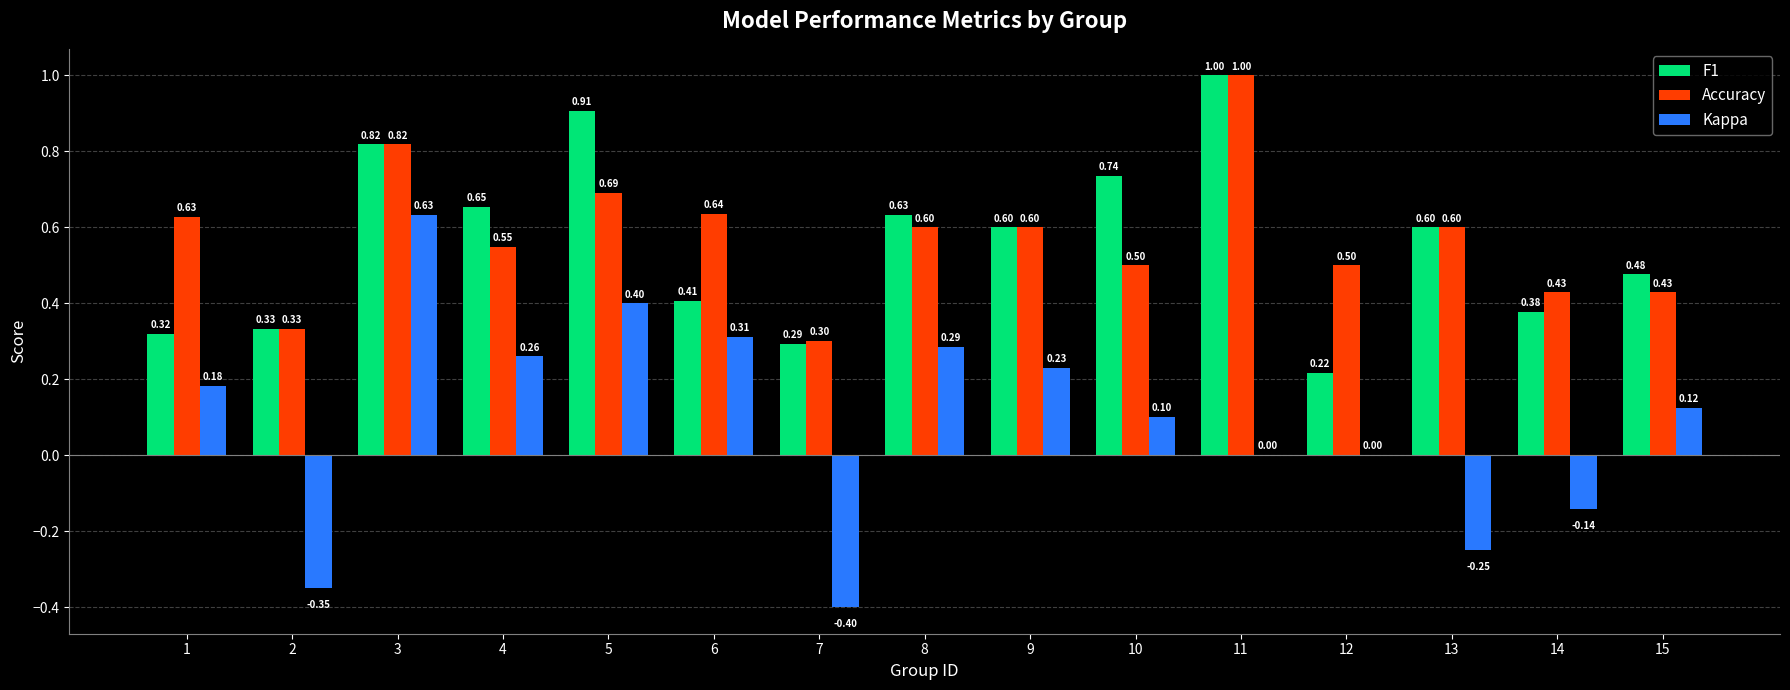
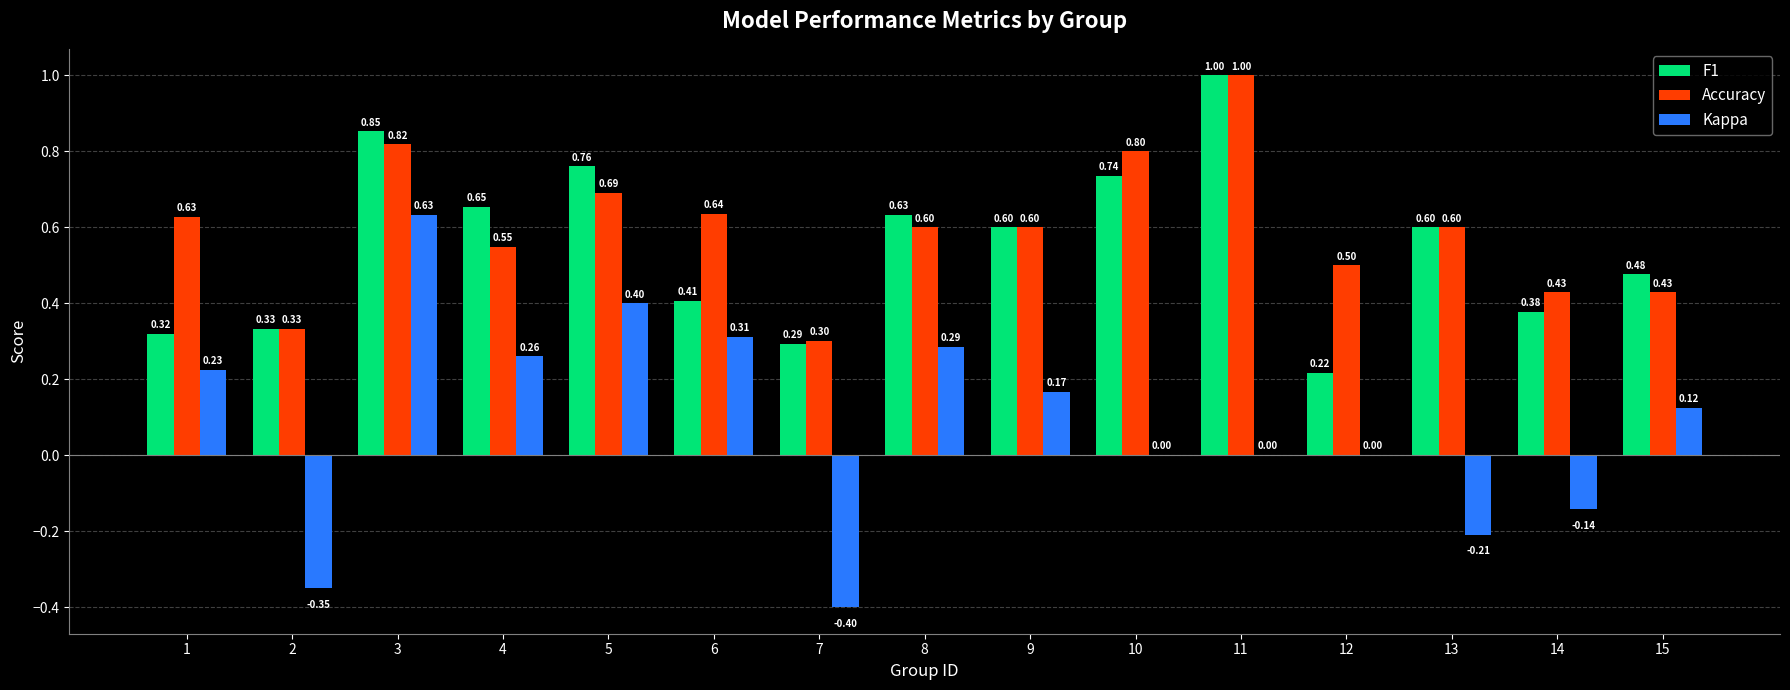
Kappa, 1: 0.18 -> 0.23
F1, 3: 0.82 -> 0.85
F1, 5: 0.91 -> 0.76
Kappa, 9: 0.23 -> 0.17
Accuracy, 10: 0.50 -> 0.80
Kappa, 10: 0.10 -> 0.00
Kappa, 13: -0.25 -> -0.21
